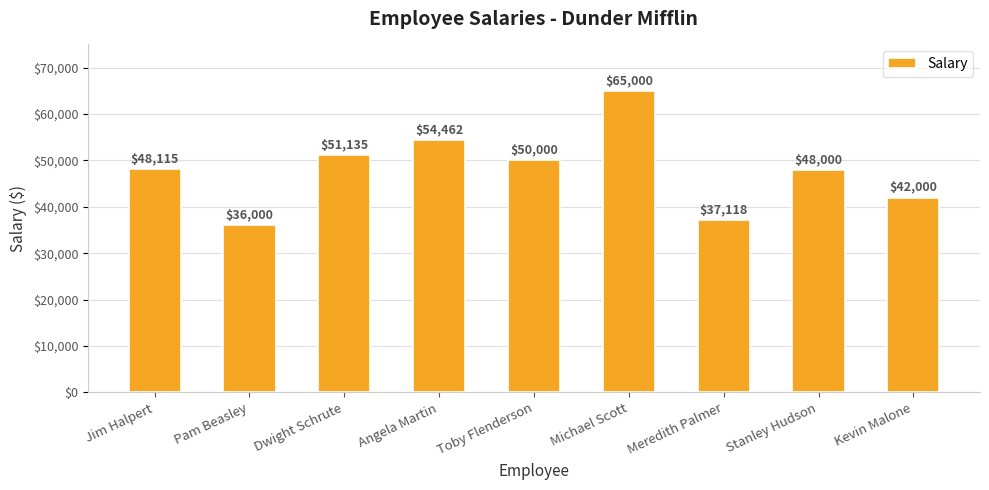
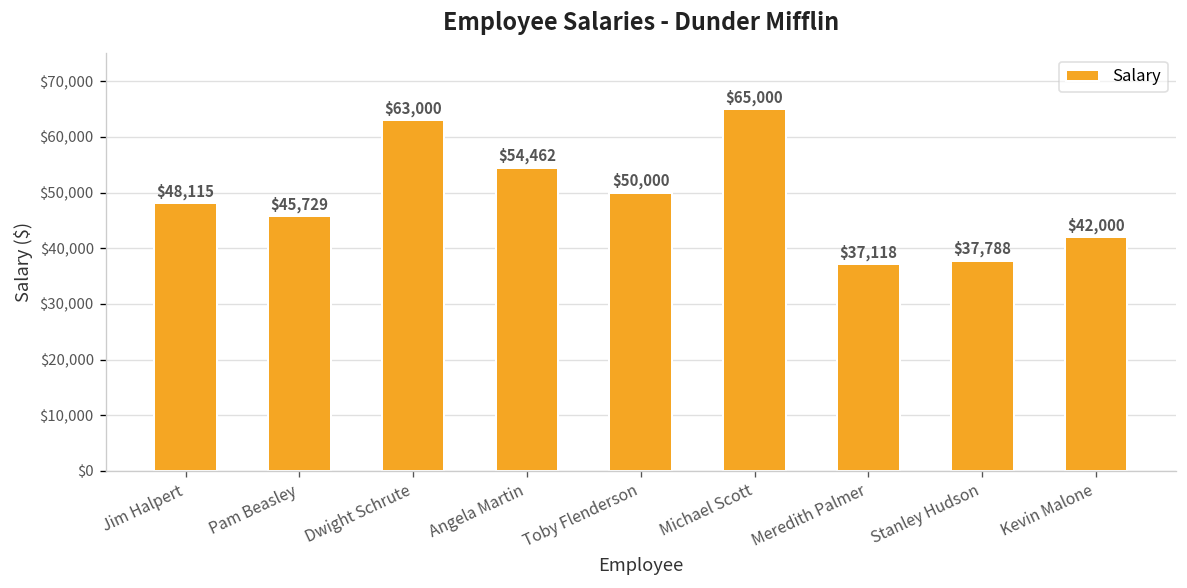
Pam Beasley: $36,000 -> $45,729
Dwight Schrute: $51,135 -> $63,000
Stanley Hudson: $48,000 -> $37,788
